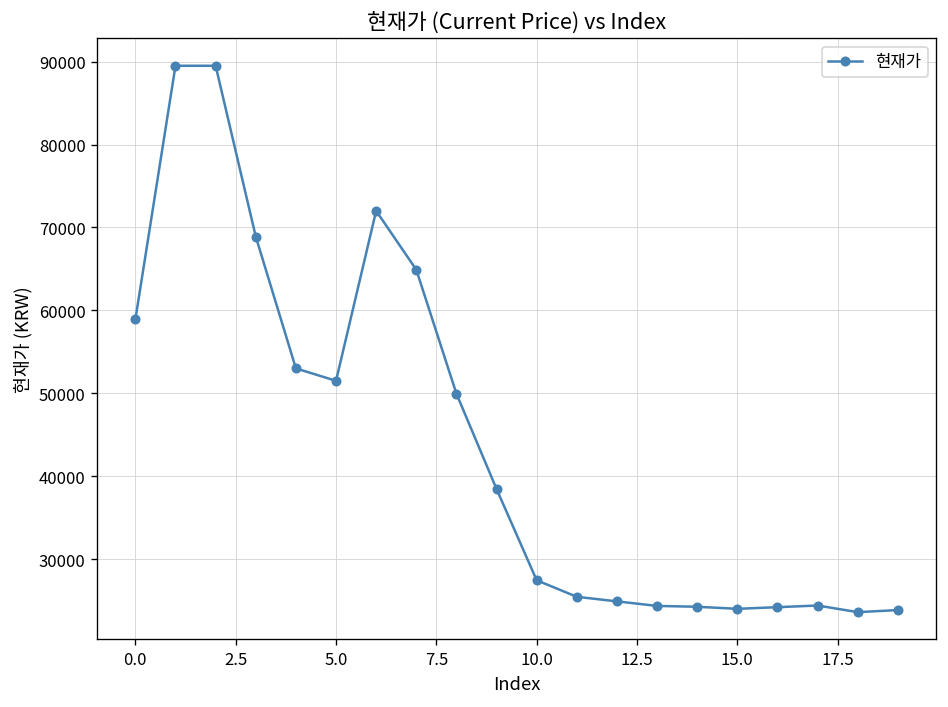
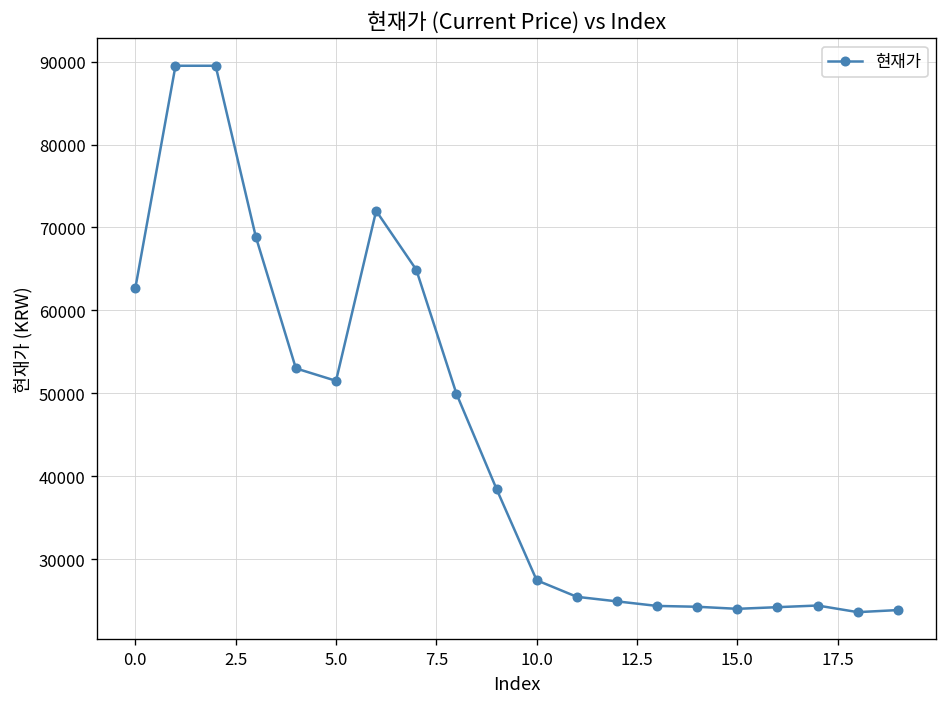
0.0: 59000 -> 63000
